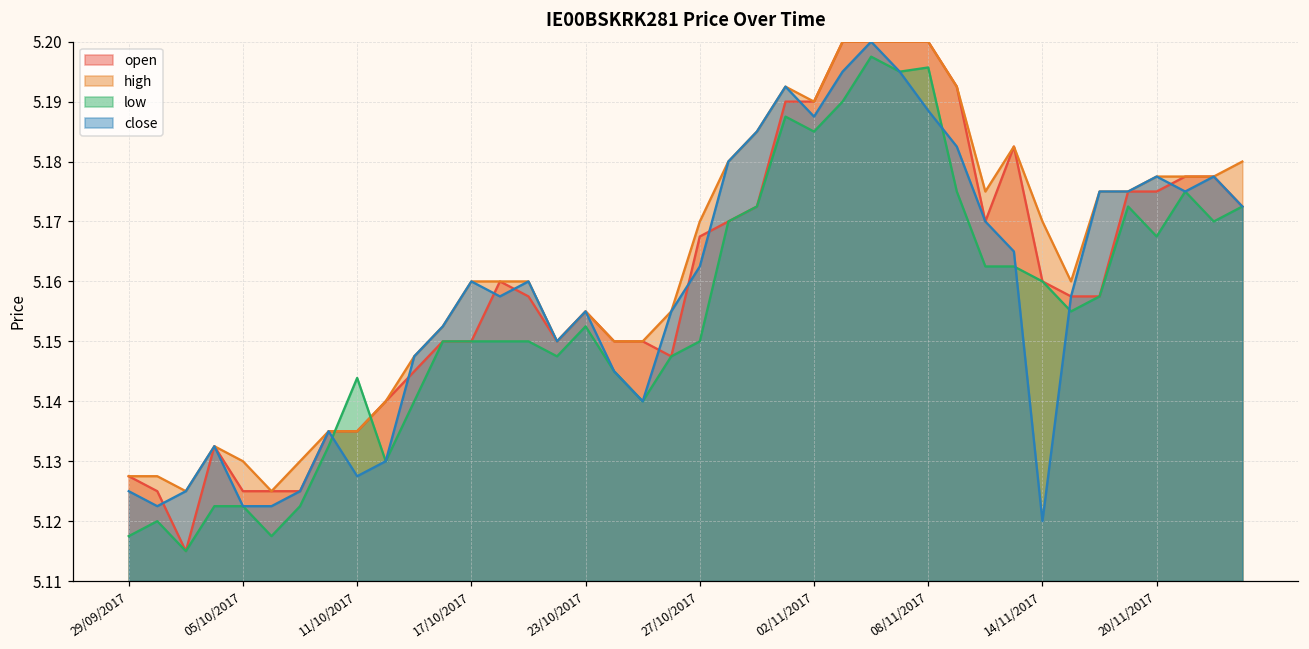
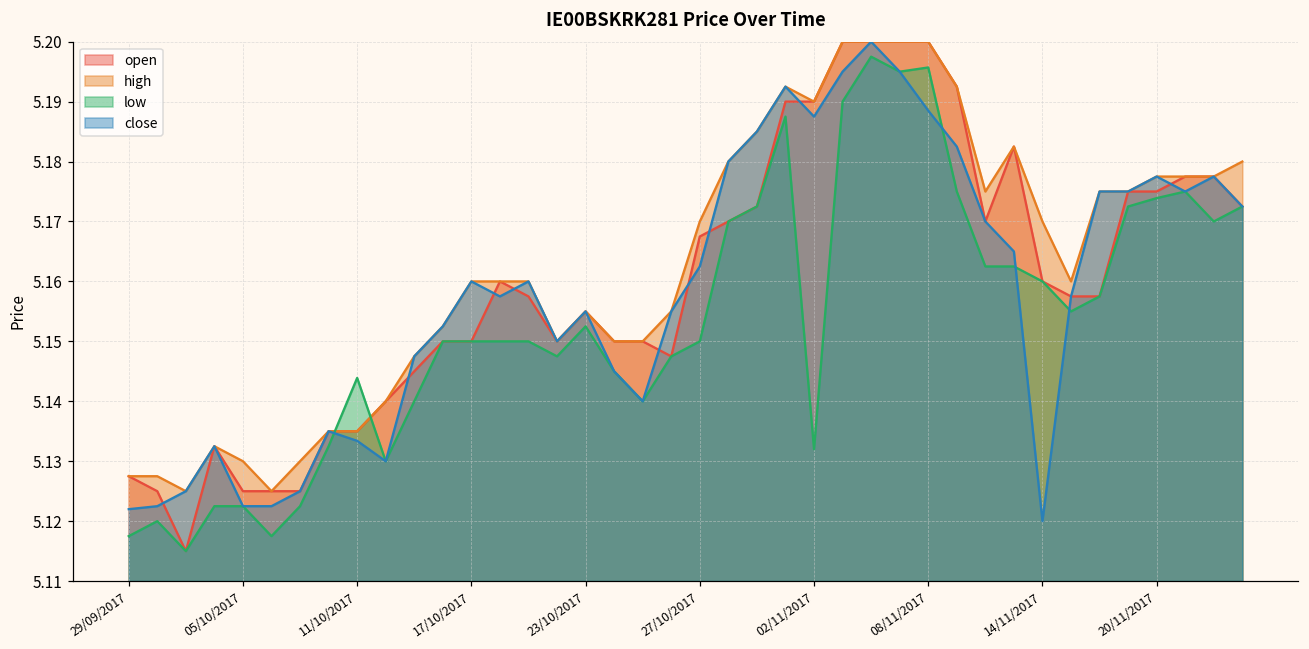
close, 29/09/2017: 5.125 -> 5.122
close, 11/10/2017: 5.128 -> 5.133
low, 02/11/2017: 5.185 -> 5.132
low, 20/11/2017: 5.168 -> 5.174
